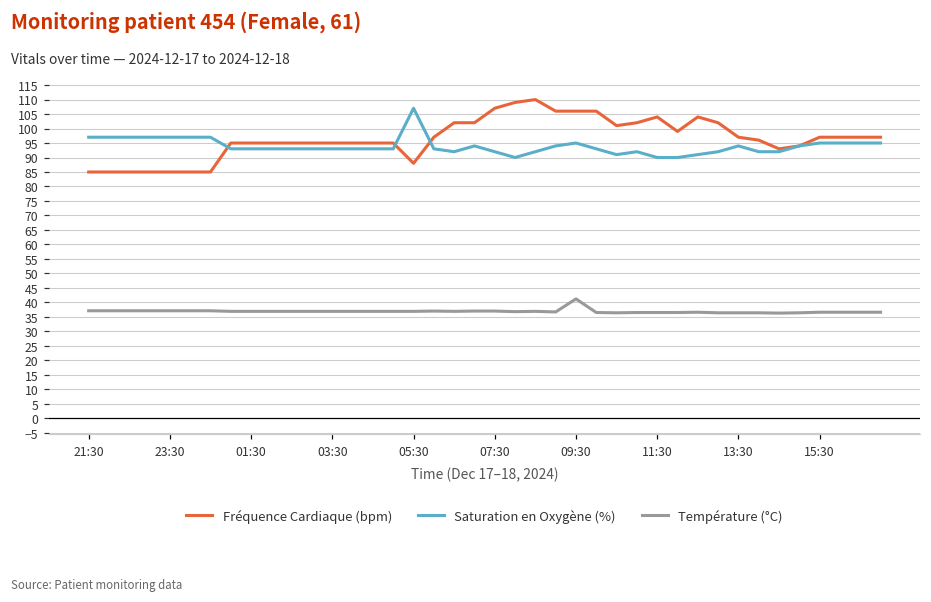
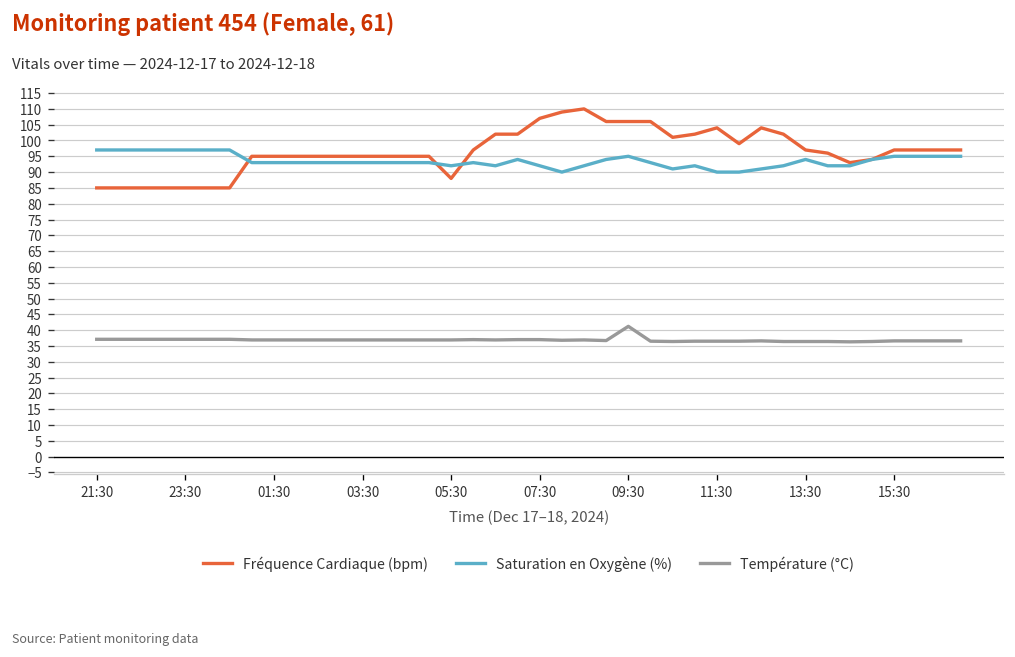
Saturation en Oxygène (%), 05:30: 107 -> 92
